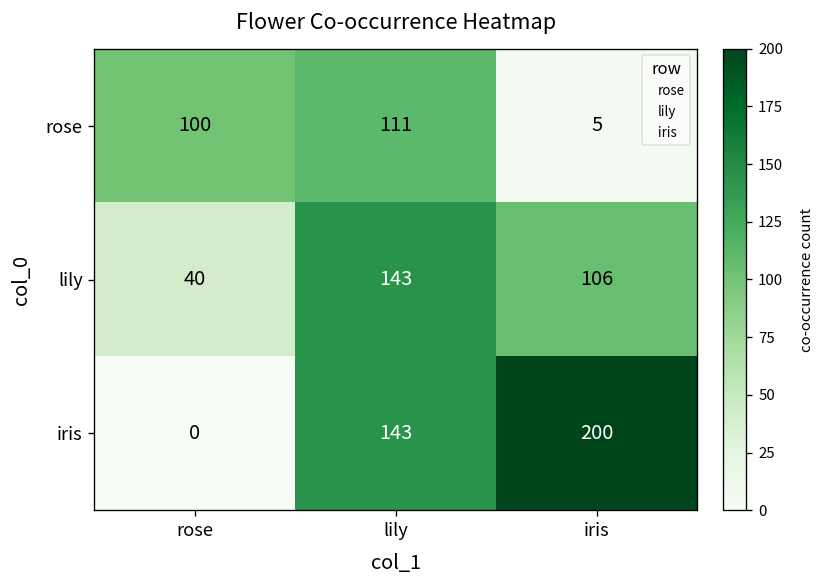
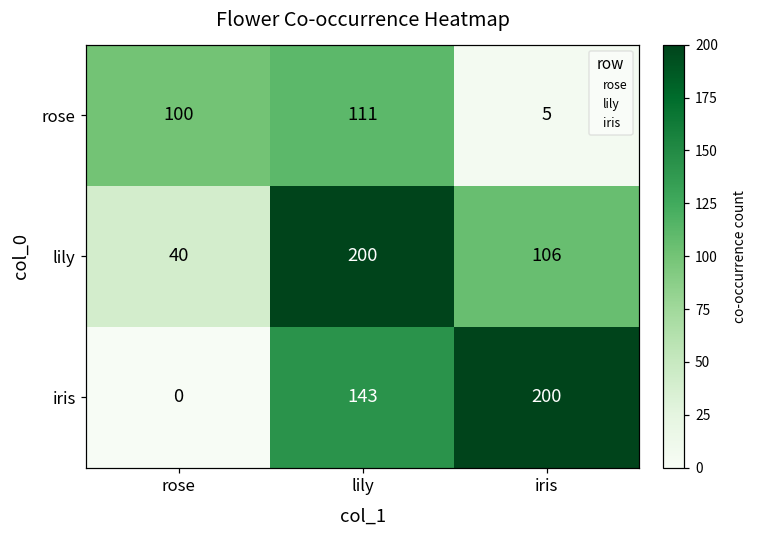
lily, lily: 143 -> 200
